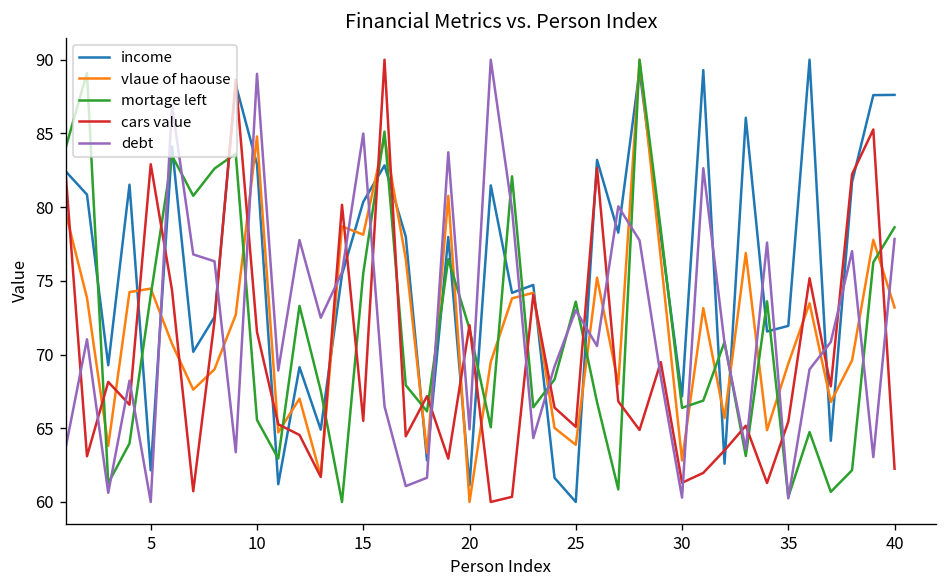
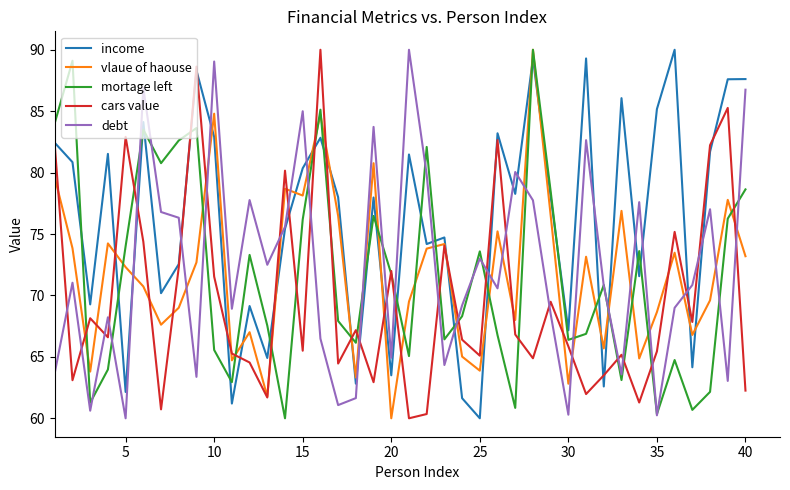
vlaue of haouse, 5: 74.5 -> 72.3
mortage left, 15: 75.5 -> 76.2
income, 20: 61.1 -> 63.5
cars value, 30: 61.3 -> 65.9
income, 35: 71.9 -> 85.2
vlaue of haouse, 35: 69.4 -> 68.6
debt, 40: 77.8 -> 86.7
